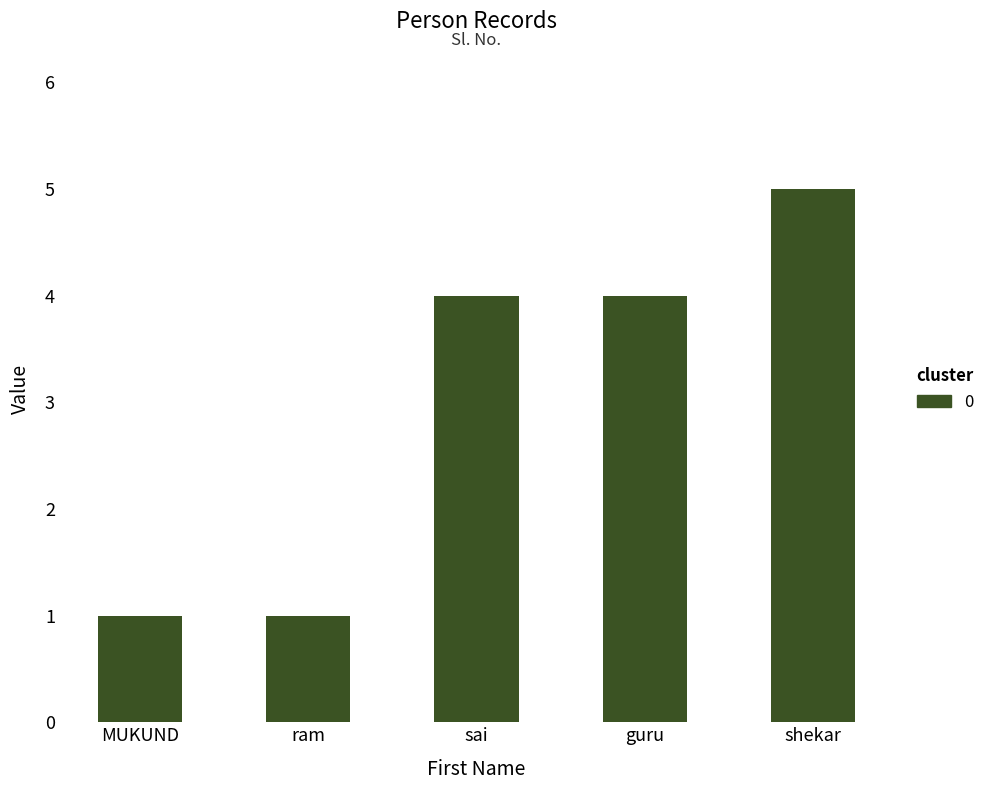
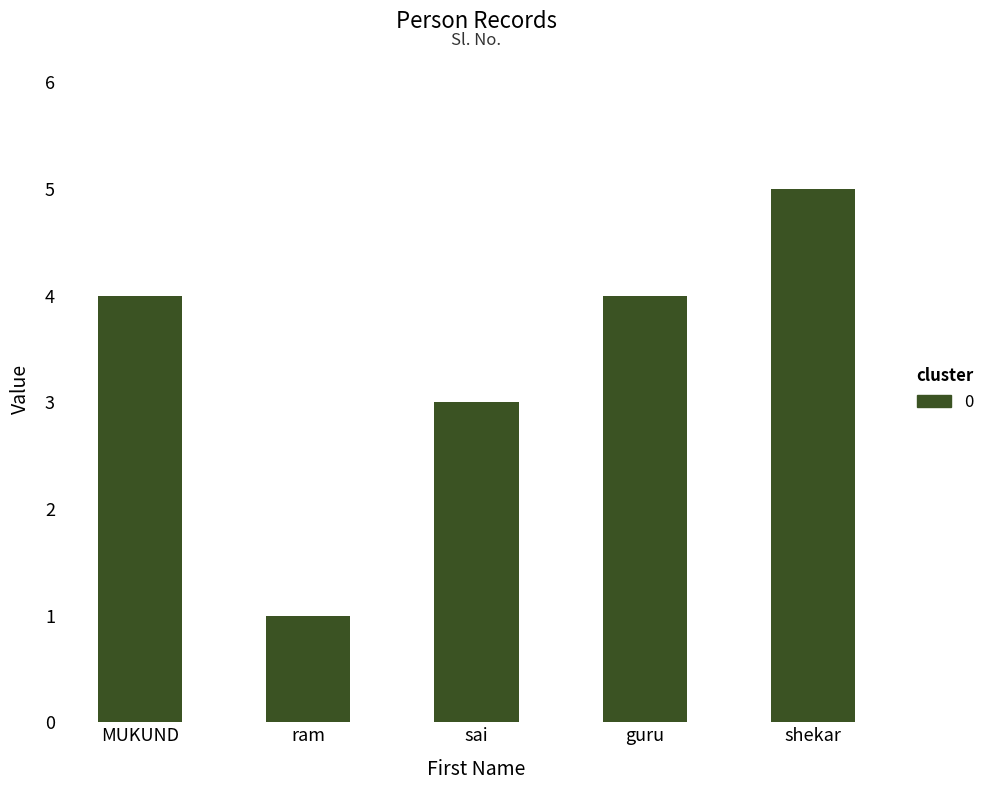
MUKUND: 1 -> 4
sai: 4 -> 3
